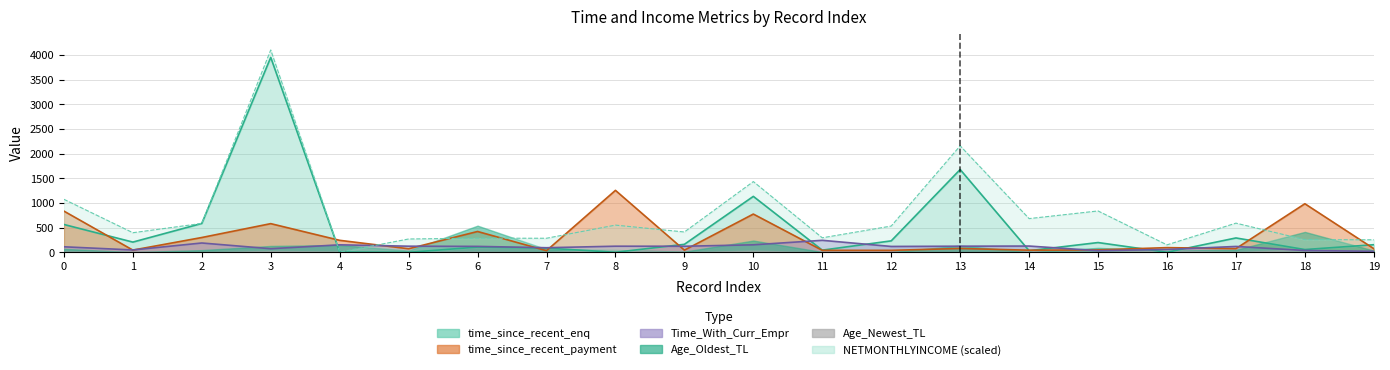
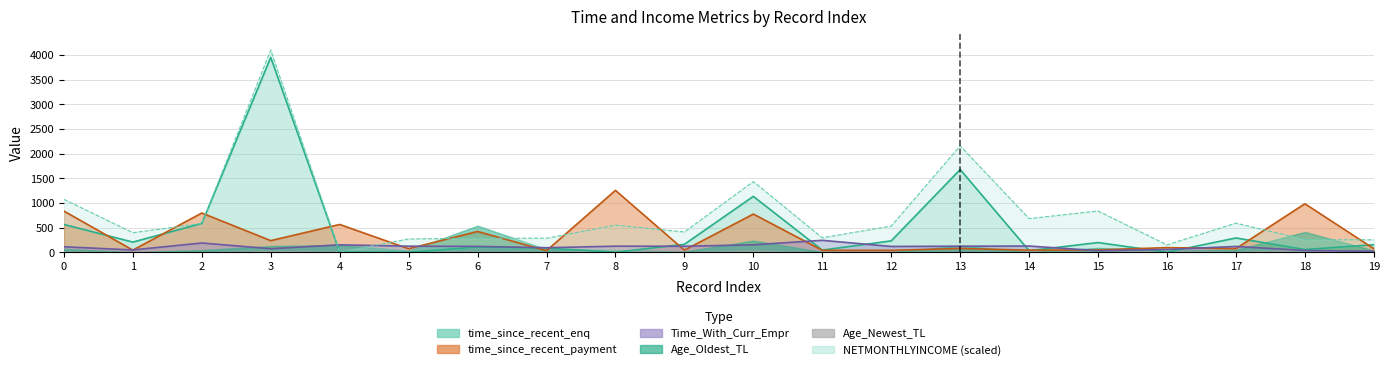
time_since_recent_payment, 2: 300 -> 800
time_since_recent_payment, 3: 600 -> 200
time_since_recent_payment, 4: 200 -> 600
